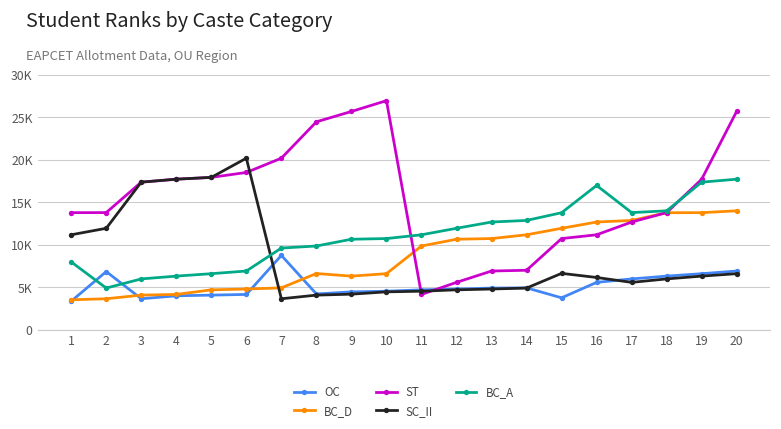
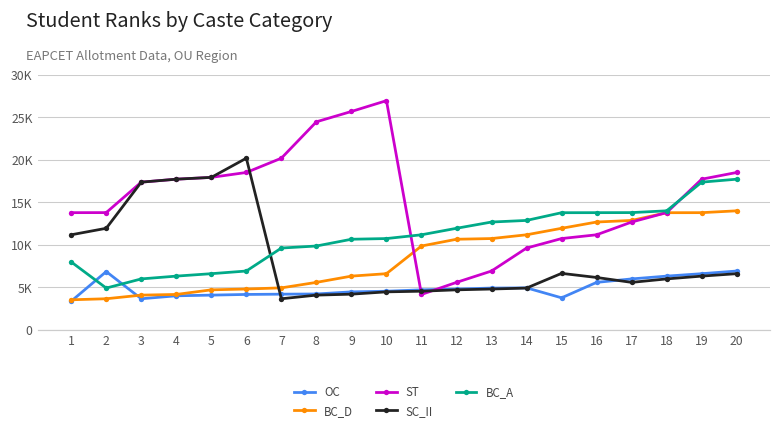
OC, 7: 9000 -> 4000
BC_D, 8: 7000 -> 6000
ST, 14: 7000 -> 10000
BC_A, 16: 17000 -> 14000
ST, 20: 26000 -> 19000
